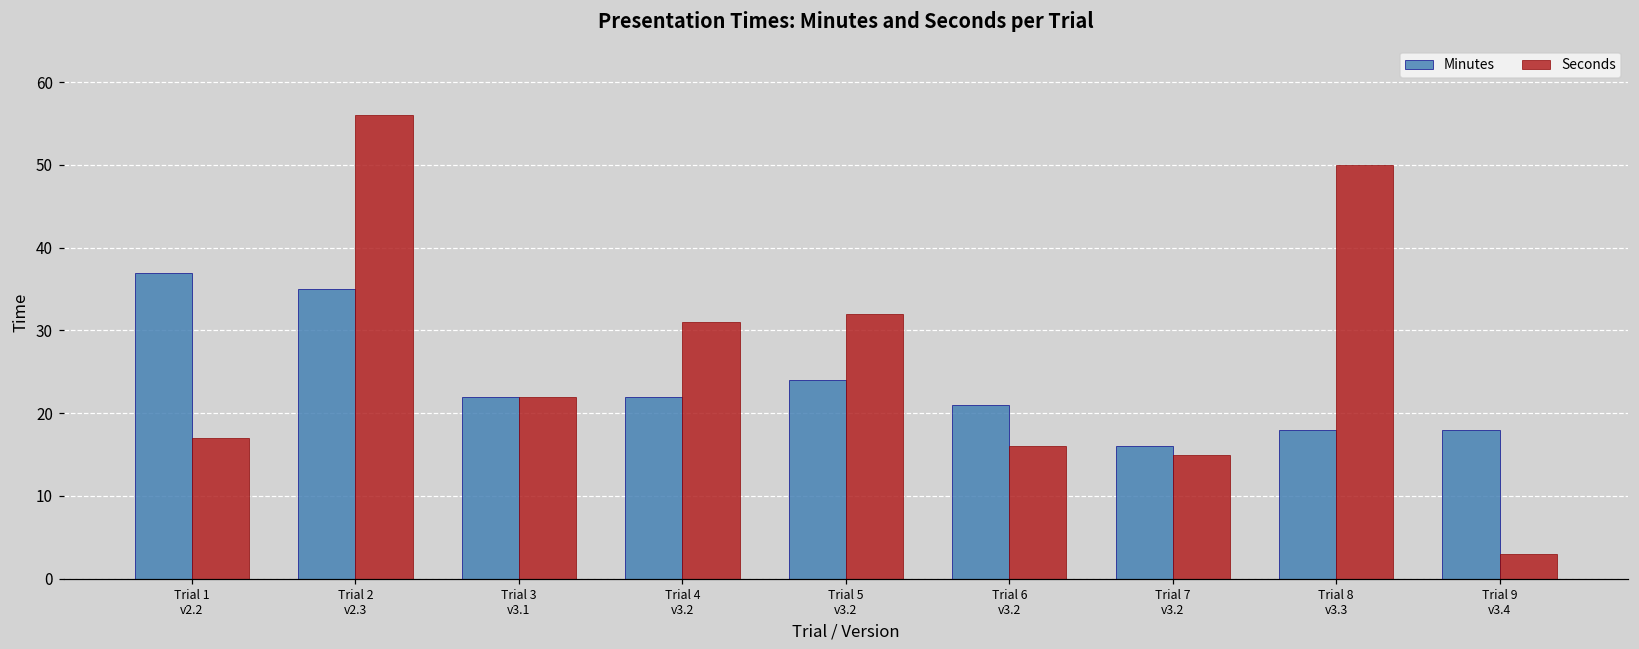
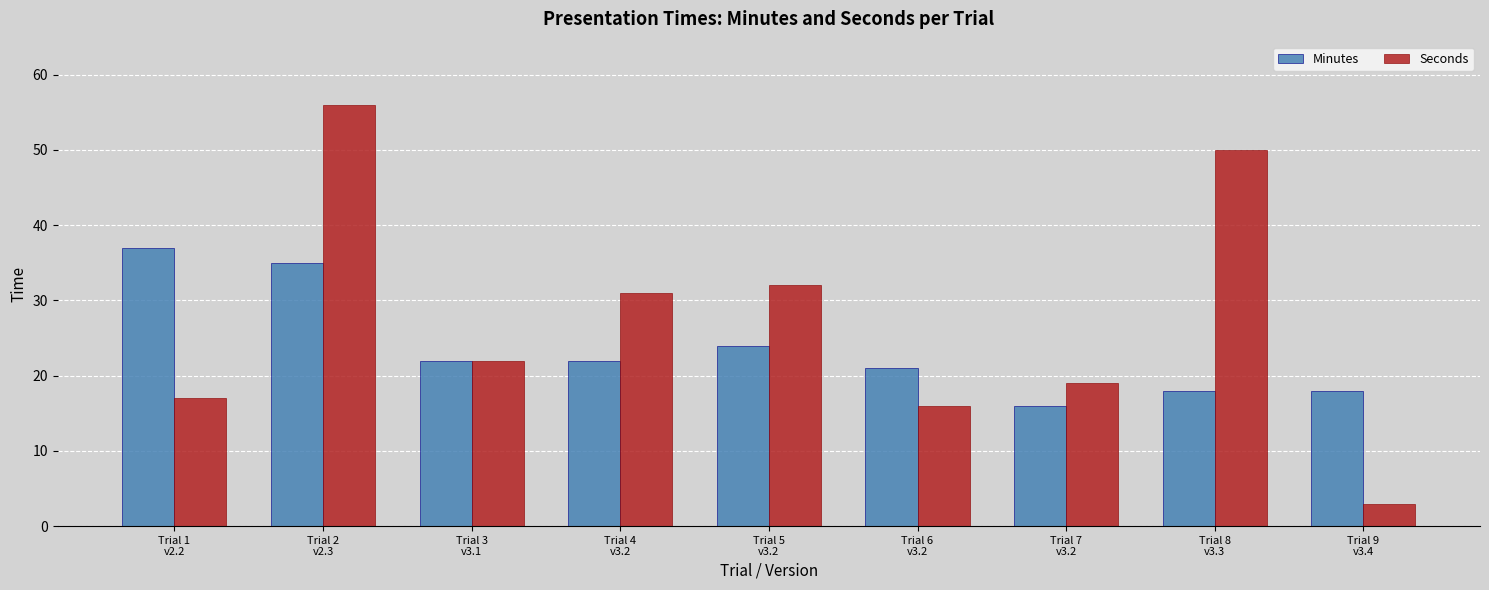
Seconds, Trial 7 v3.2: 15 -> 19
